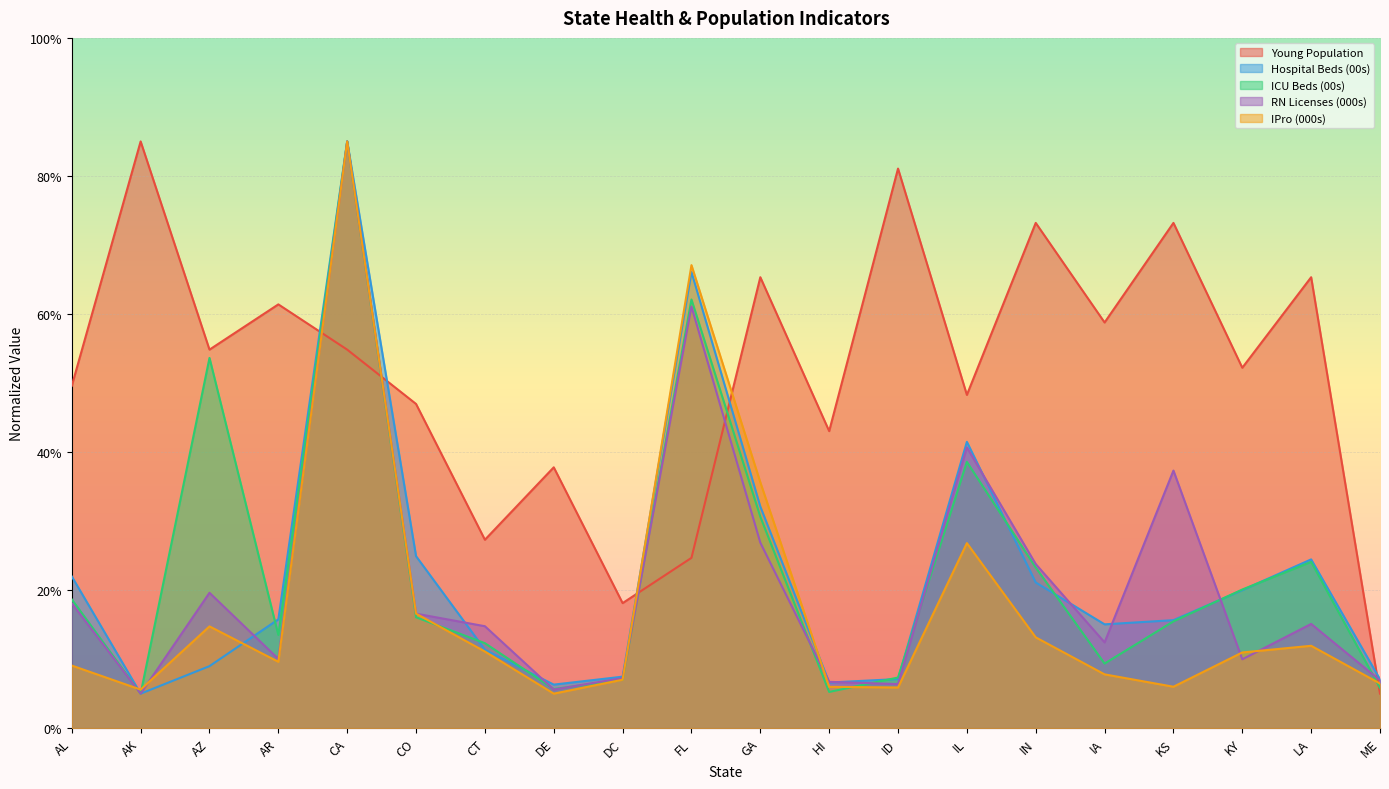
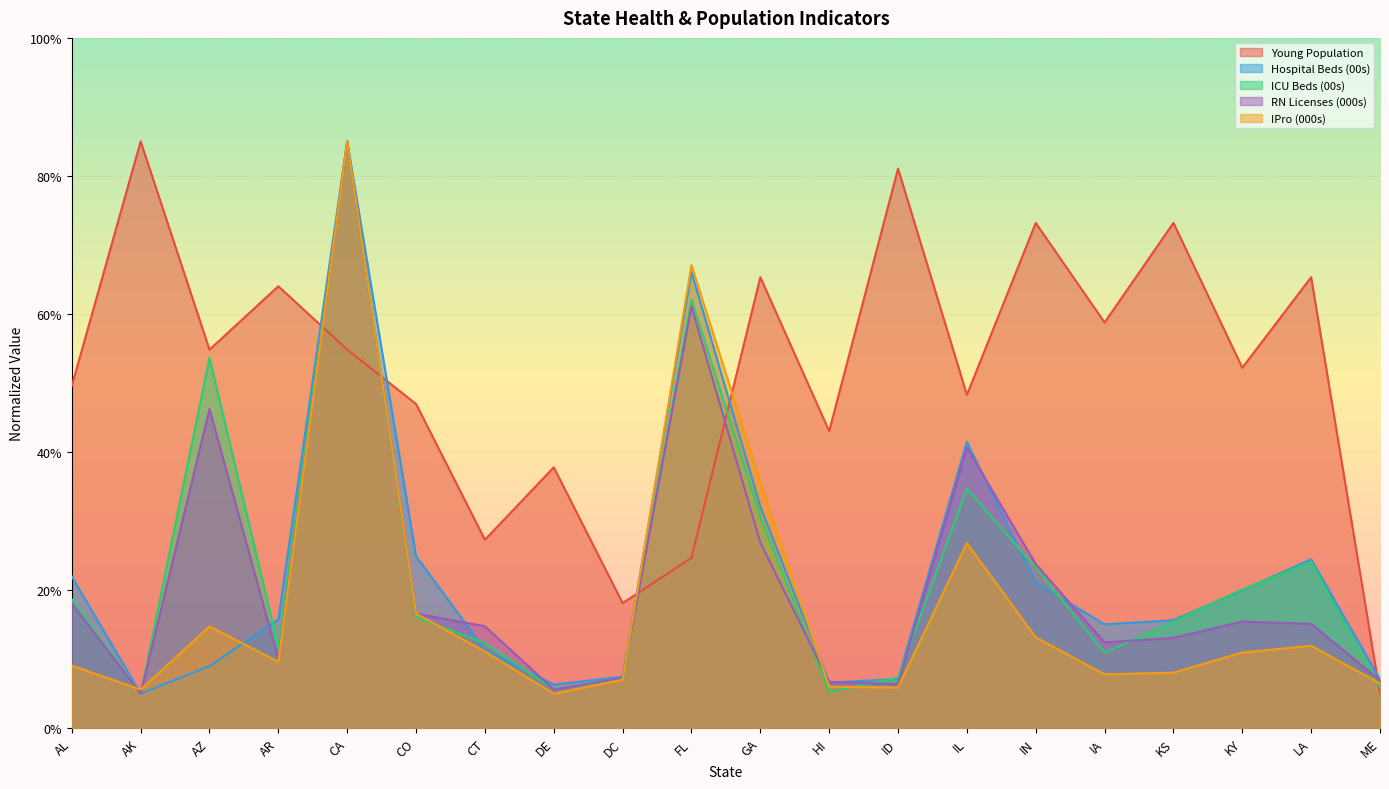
RN Licenses (000s), AZ: 20% -> 46%
Young Population, AR: 61% -> 64%
ICU Beds (00s), AR: 14% -> 12%
ICU Beds (00s), IL: 39% -> 35%
ICU Beds (00s), IA: 9% -> 11%
RN Licenses (000s), KS: 37% -> 13%
IPro (000s), KS: 6% -> 8%
RN Licenses (000s), KY: 10% -> 15%
